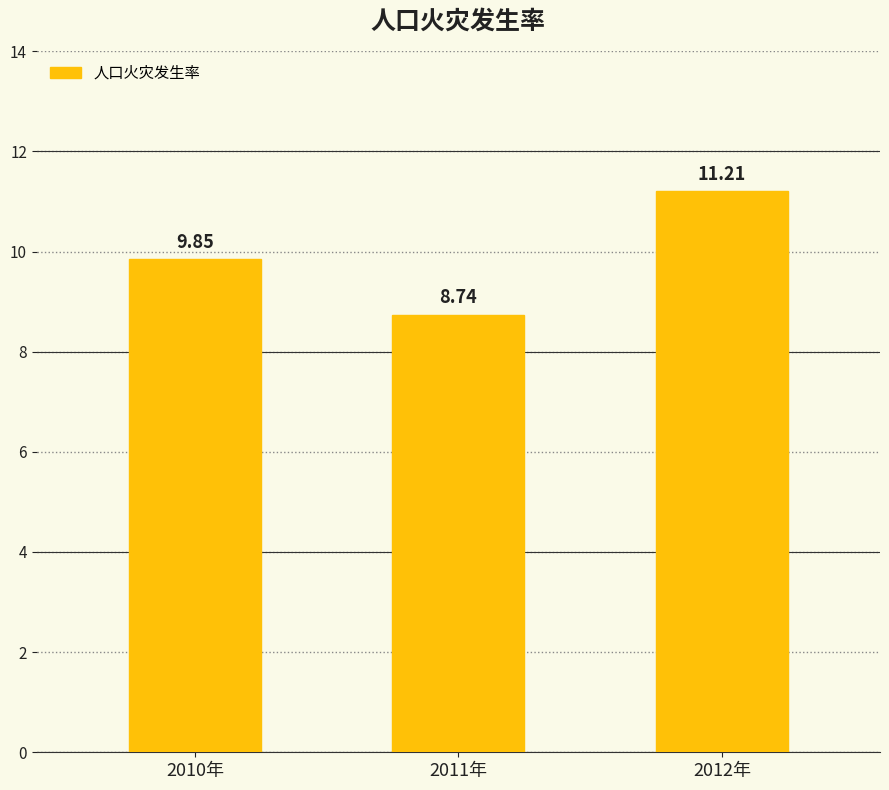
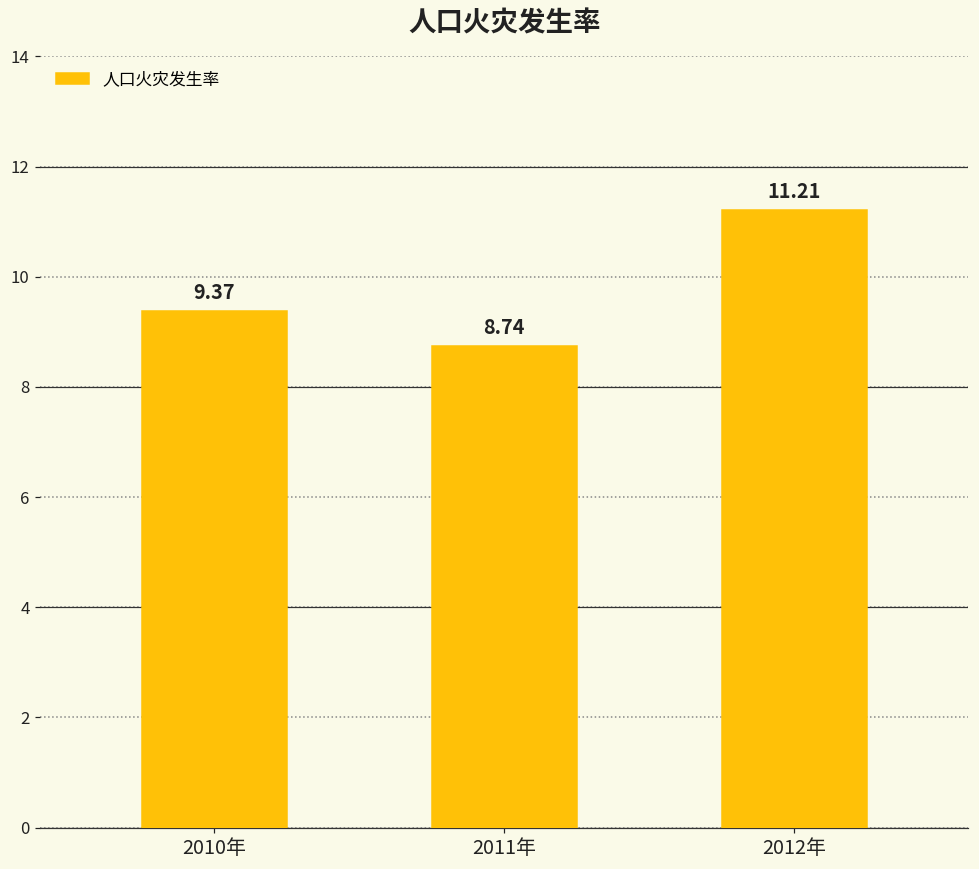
2010年: 9.85 -> 9.37
